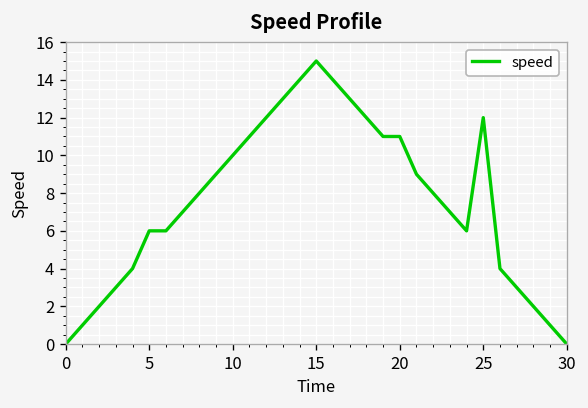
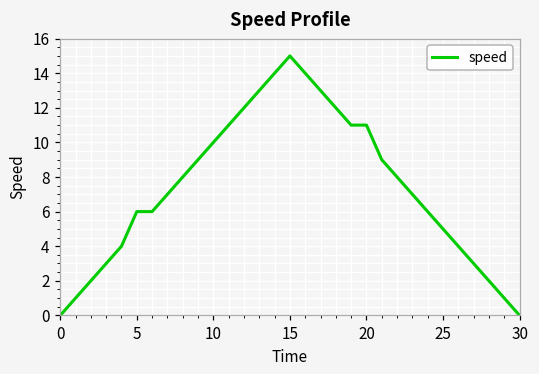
25: 12 -> 5
